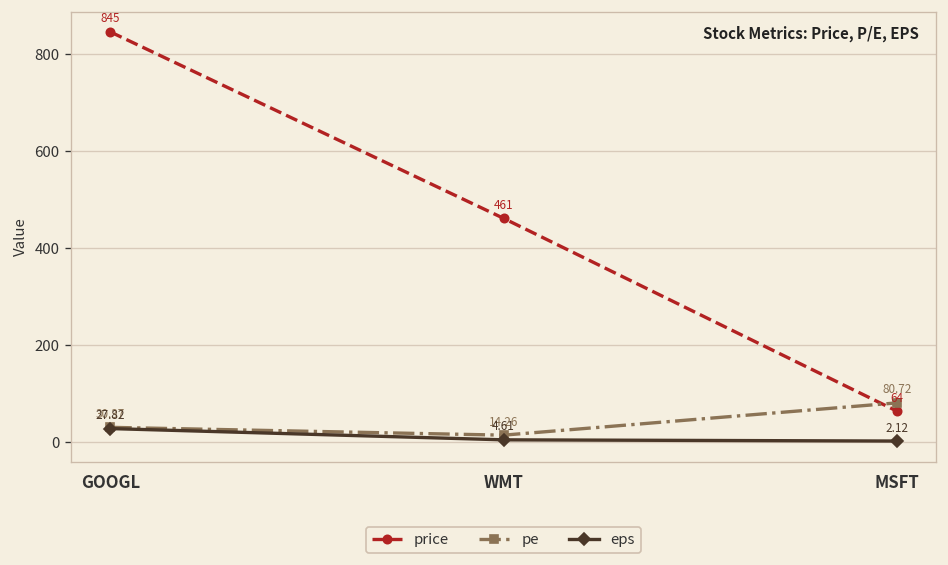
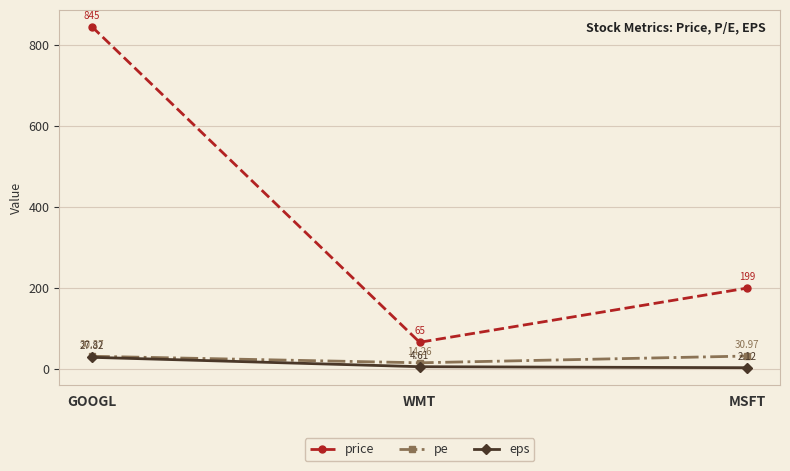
price, WMT: 461 -> 65
price, MSFT: 64 -> 199
pe, MSFT: 80.72 -> 30.97
